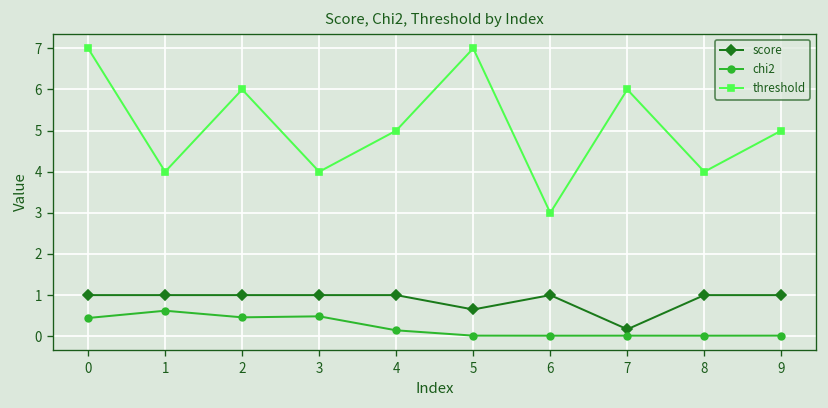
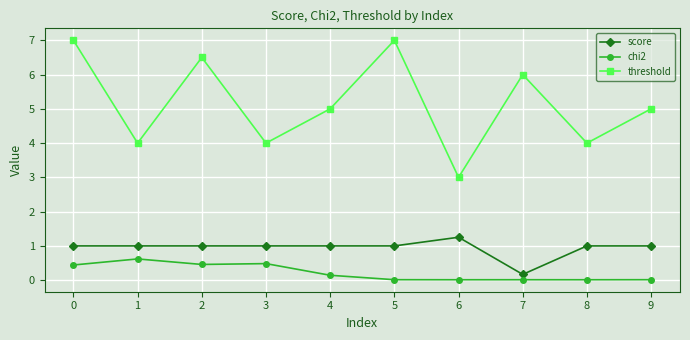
threshold, 2: 6.0 -> 6.5
score, 5: 0.7 -> 1.0
score, 6: 1.0 -> 1.3
